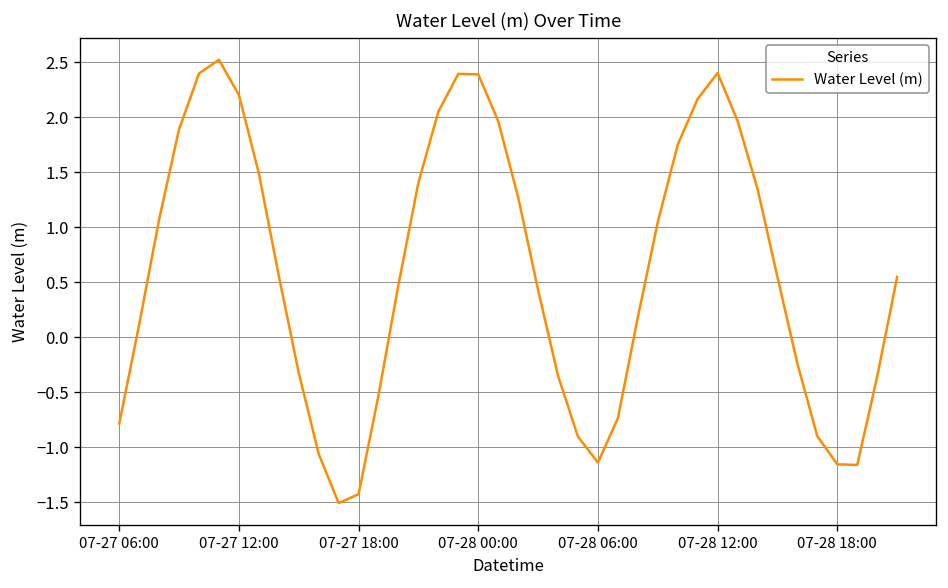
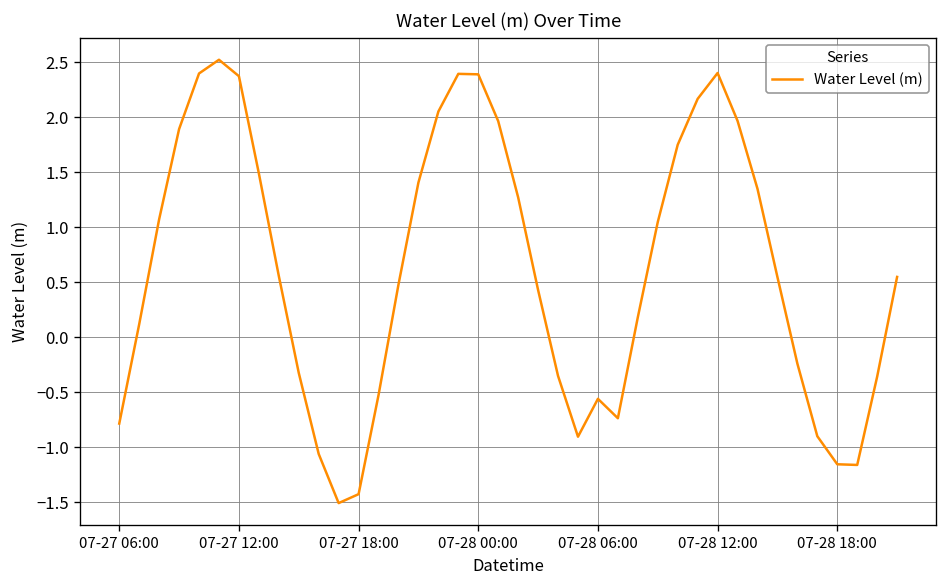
07-27 12:00: 2.2 -> 2.4
07-28 06:00: -1.1 -> -0.6
